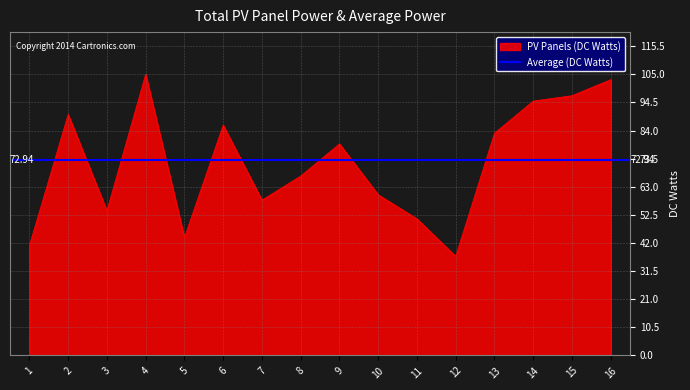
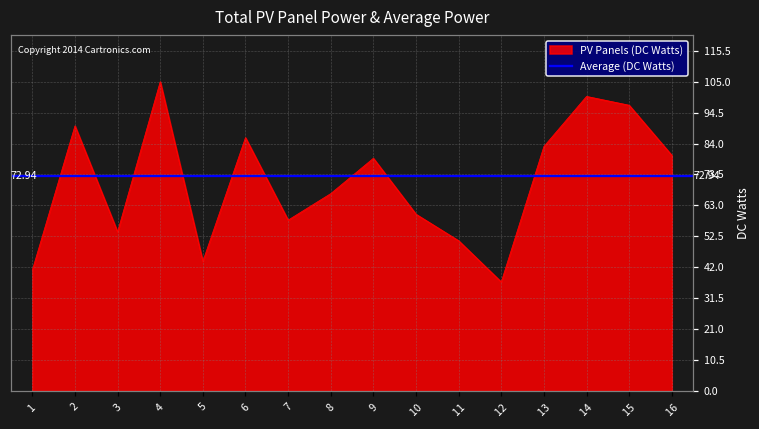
14: 95 -> 100
16: 103 -> 80
